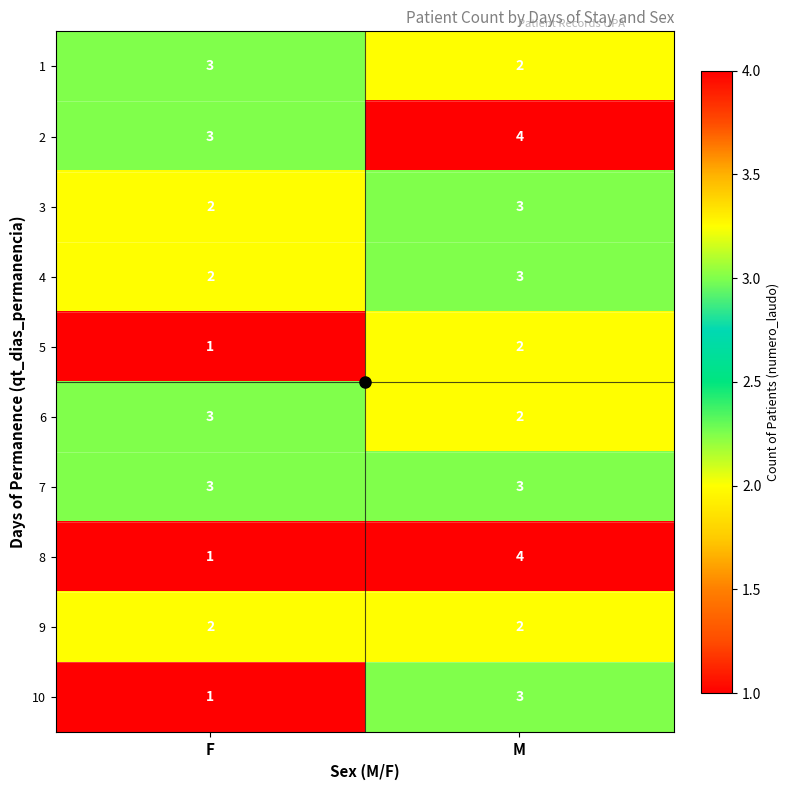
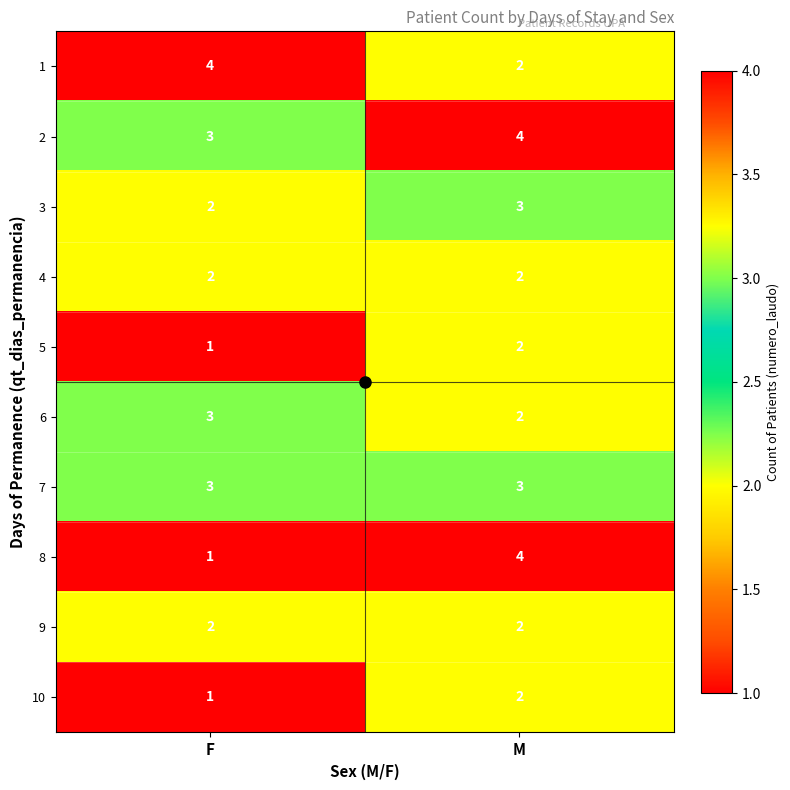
1, F: 3 -> 4
4, M: 3 -> 2
10, M: 3 -> 2
